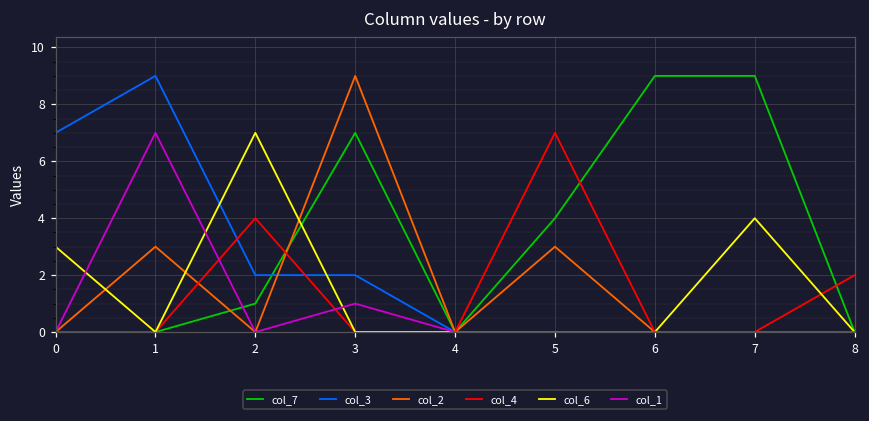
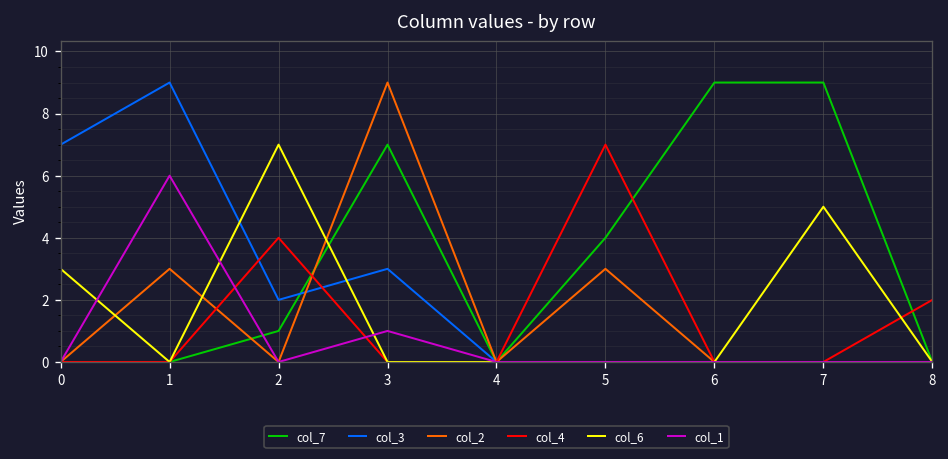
col_1, 1: 7 -> 6
col_3, 3: 2 -> 3
col_6, 7: 4 -> 5
